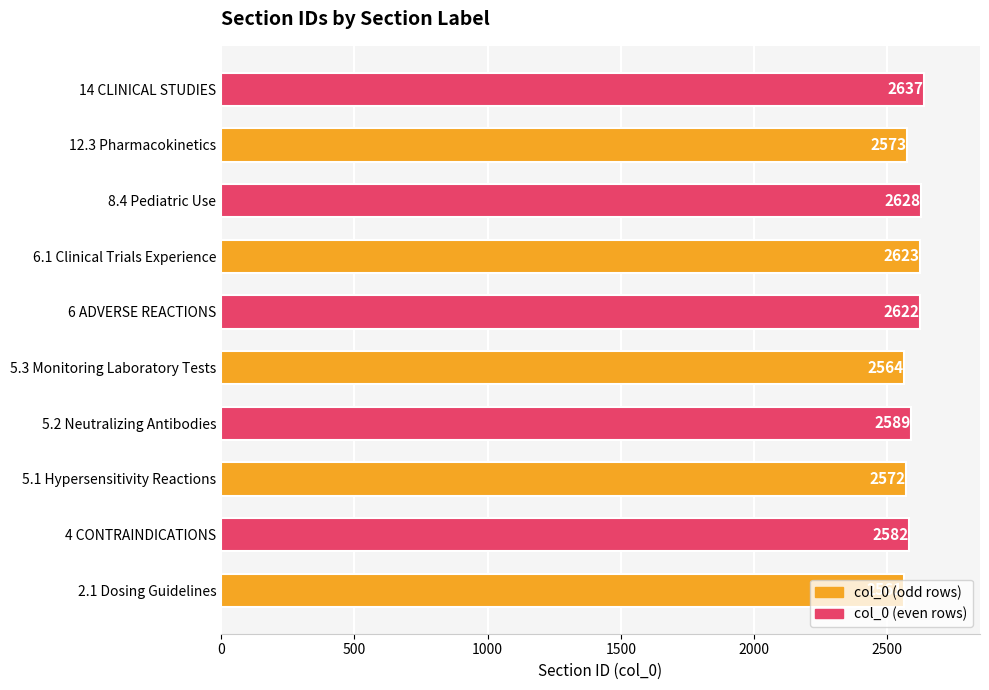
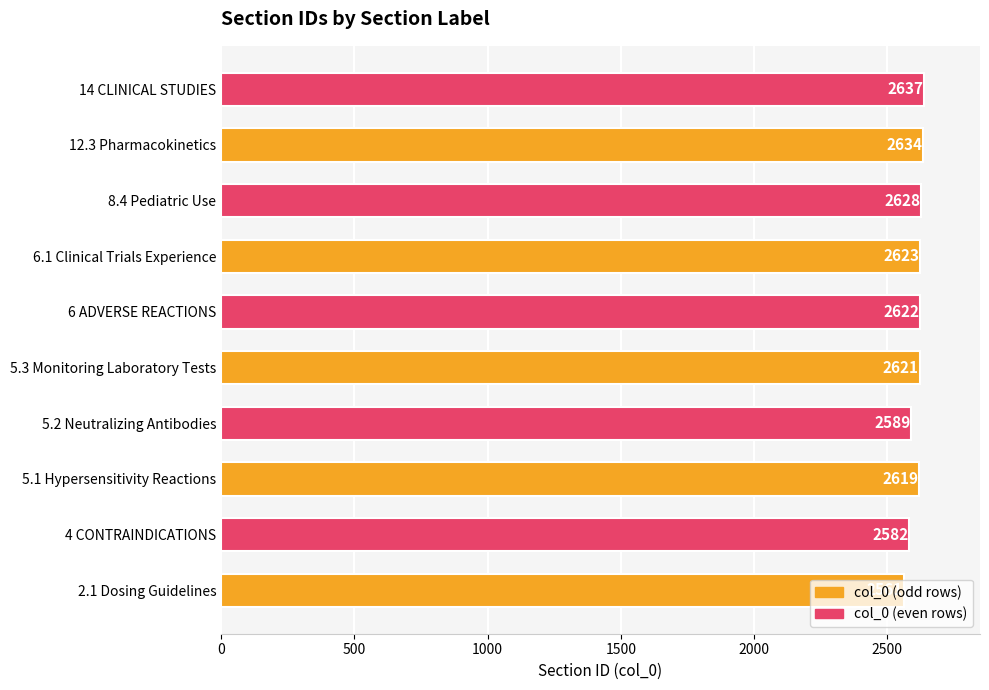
12.3 Pharmacokinetics: 2573 -> 2634
5.3 Monitoring Laboratory Tests: 2564 -> 2621
5.1 Hypersensitivity Reactions: 2572 -> 2619
